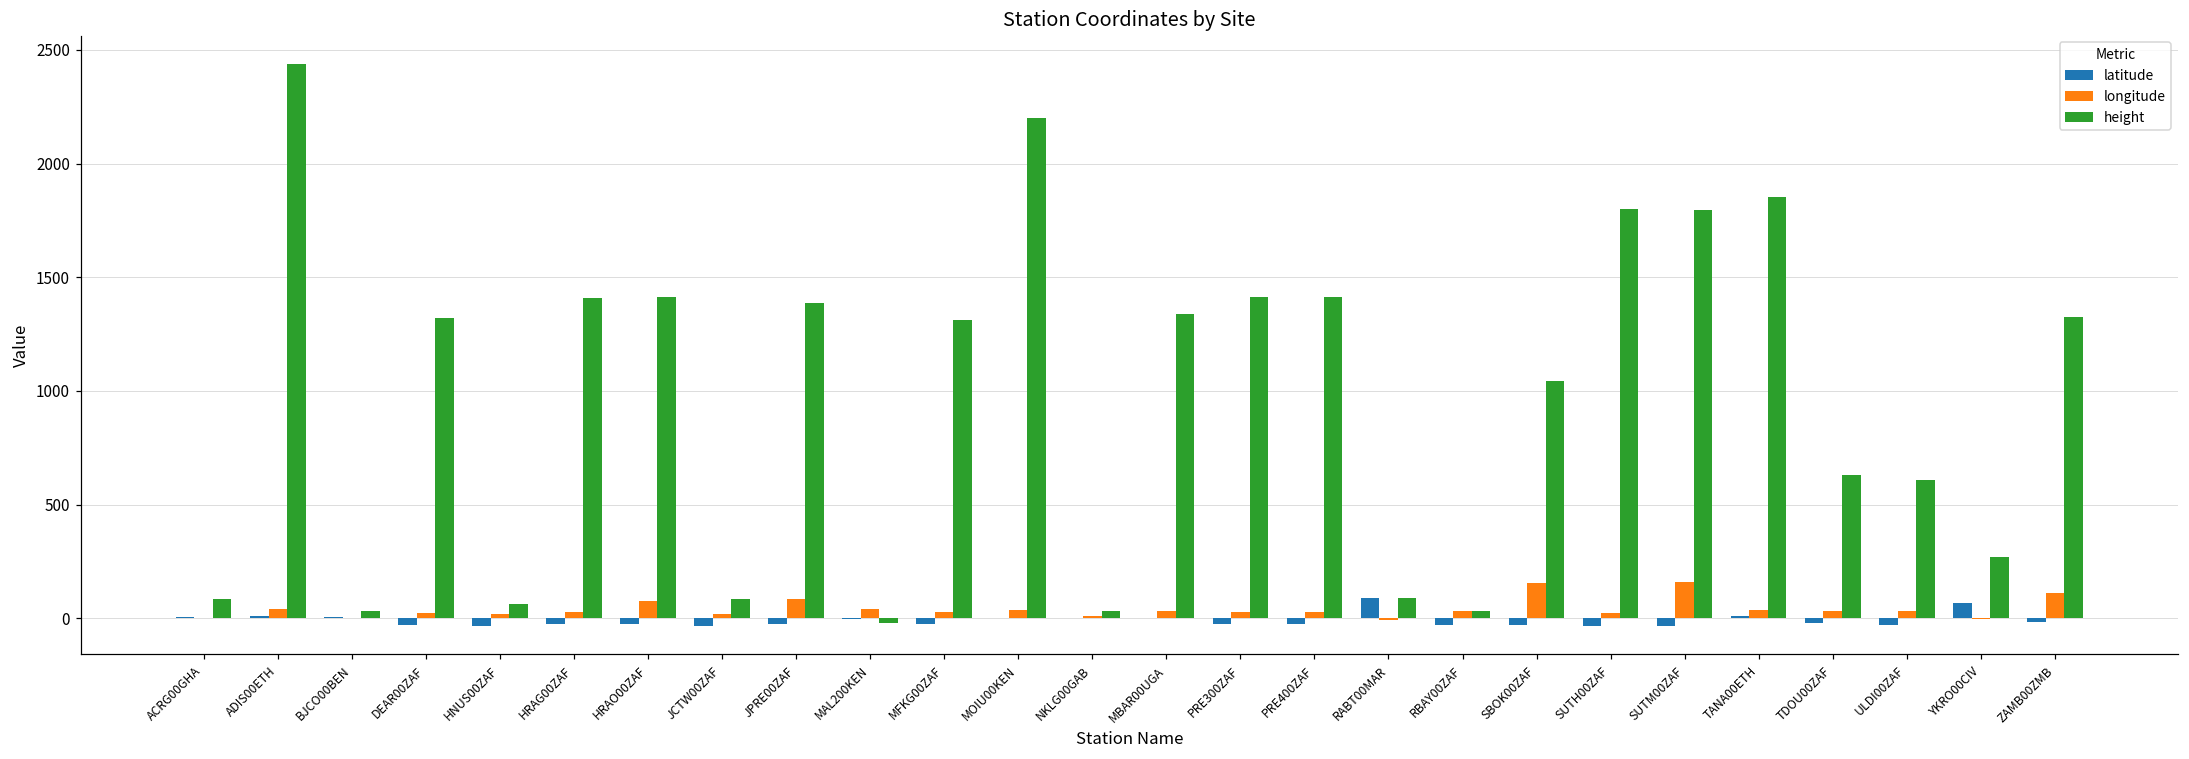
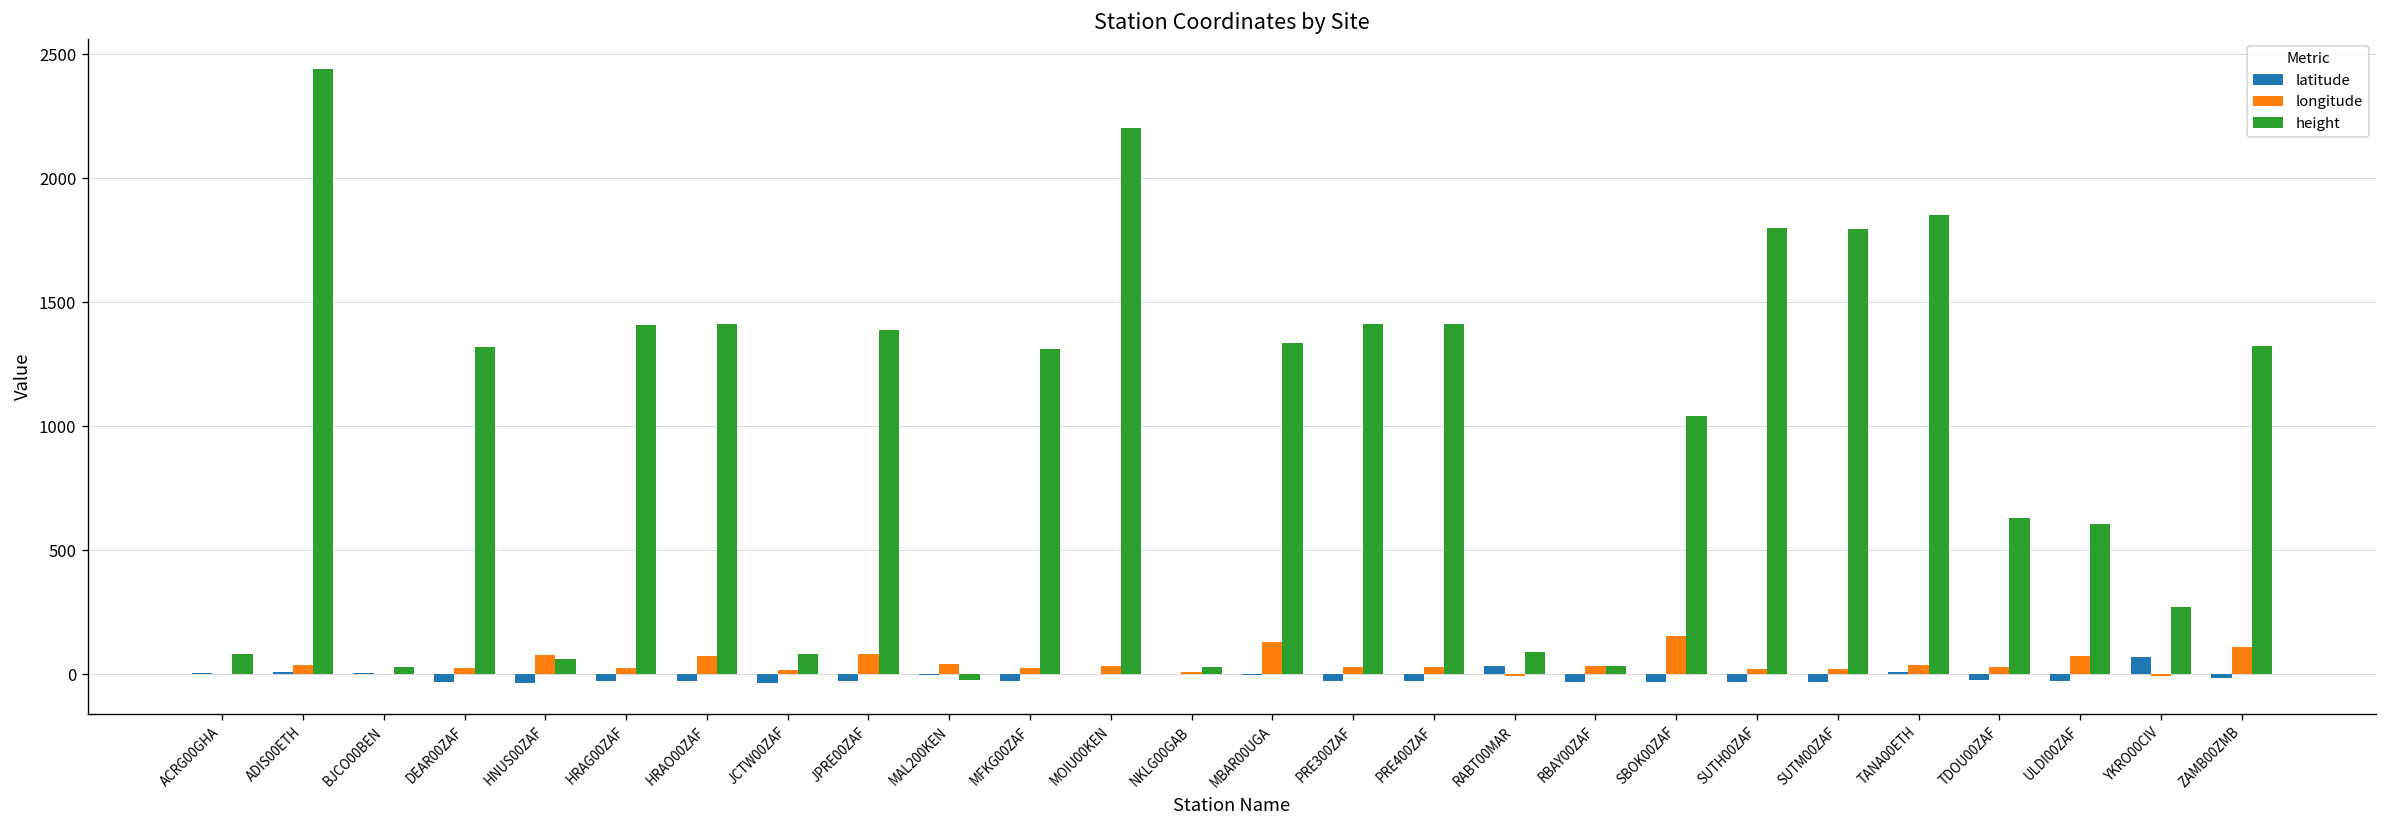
longitude, HNUS00ZAF: 20 -> 80
longitude, MBAR00UGA: 30 -> 130
latitude, RABT00MAR: 90 -> 30
longitude, SUTM00ZAF: 160 -> 20
longitude, ULDI00ZAF: 30 -> 70
